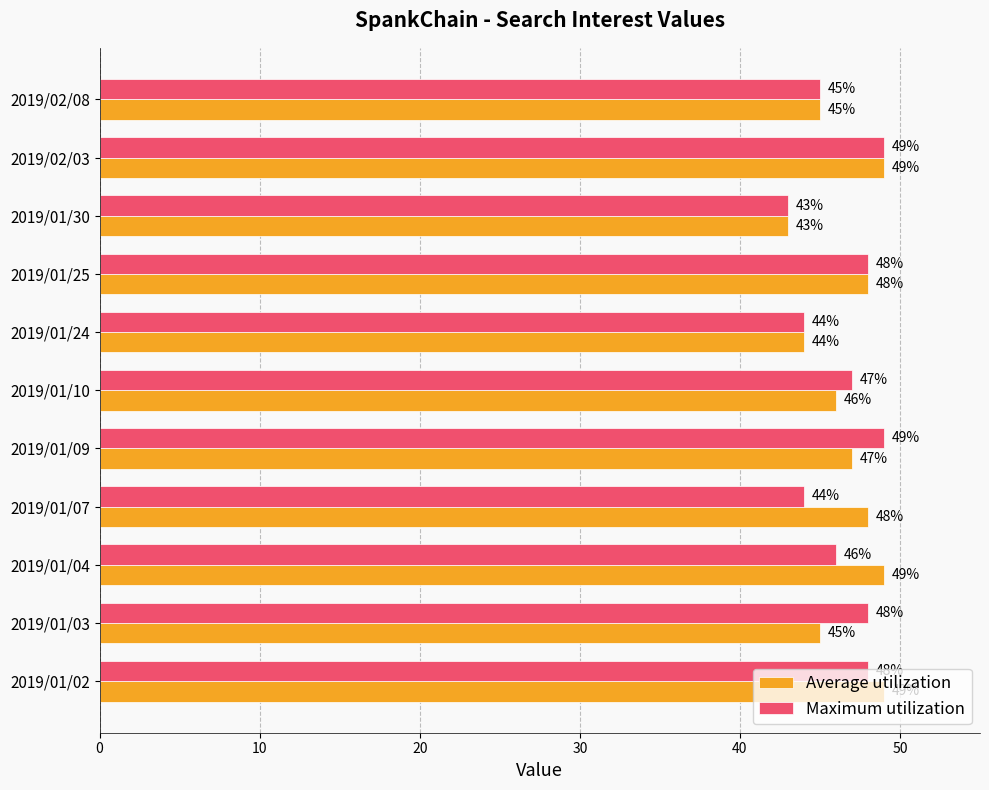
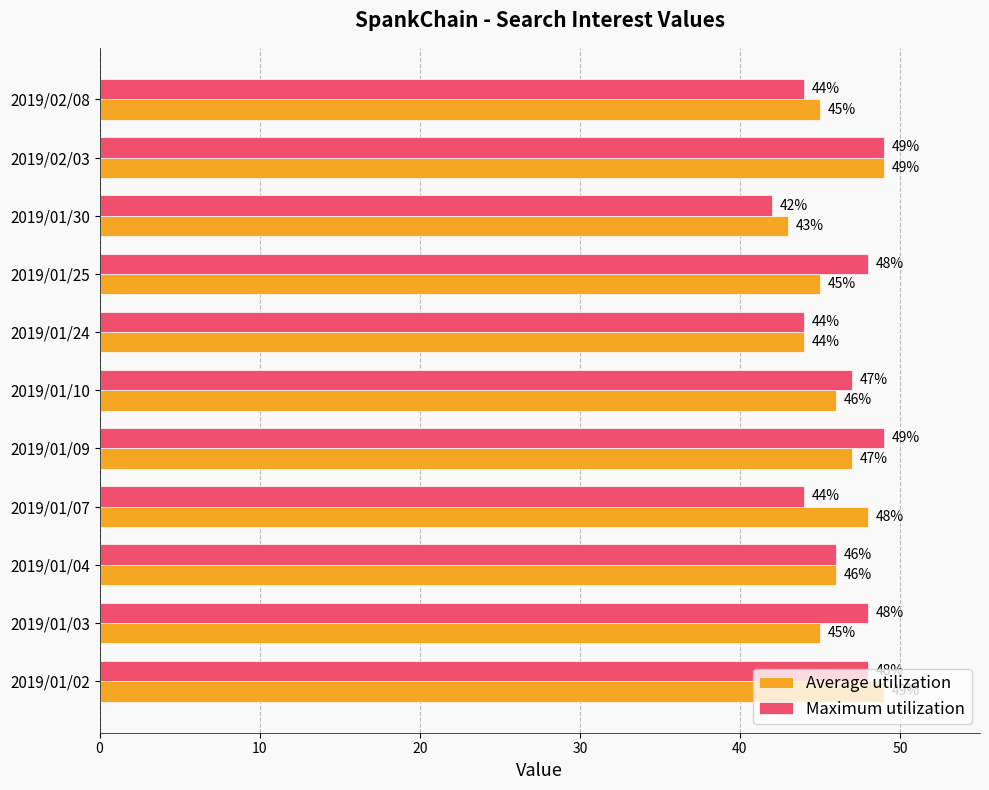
Maximum utilization, 2019/02/08: 45% -> 44%
Maximum utilization, 2019/01/30: 43% -> 42%
Average utilization, 2019/01/25: 48% -> 45%
Average utilization, 2019/01/04: 49% -> 46%
